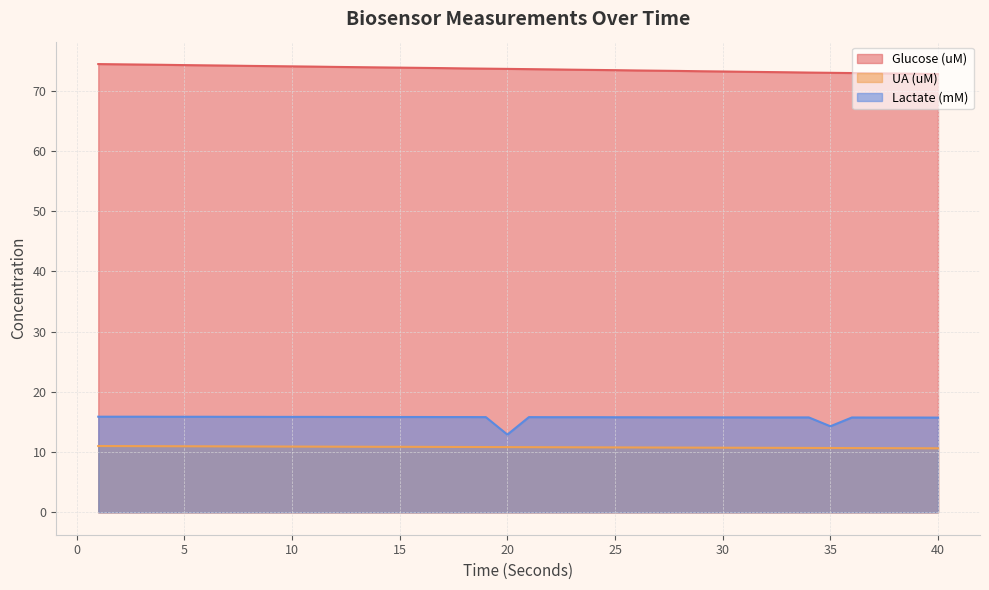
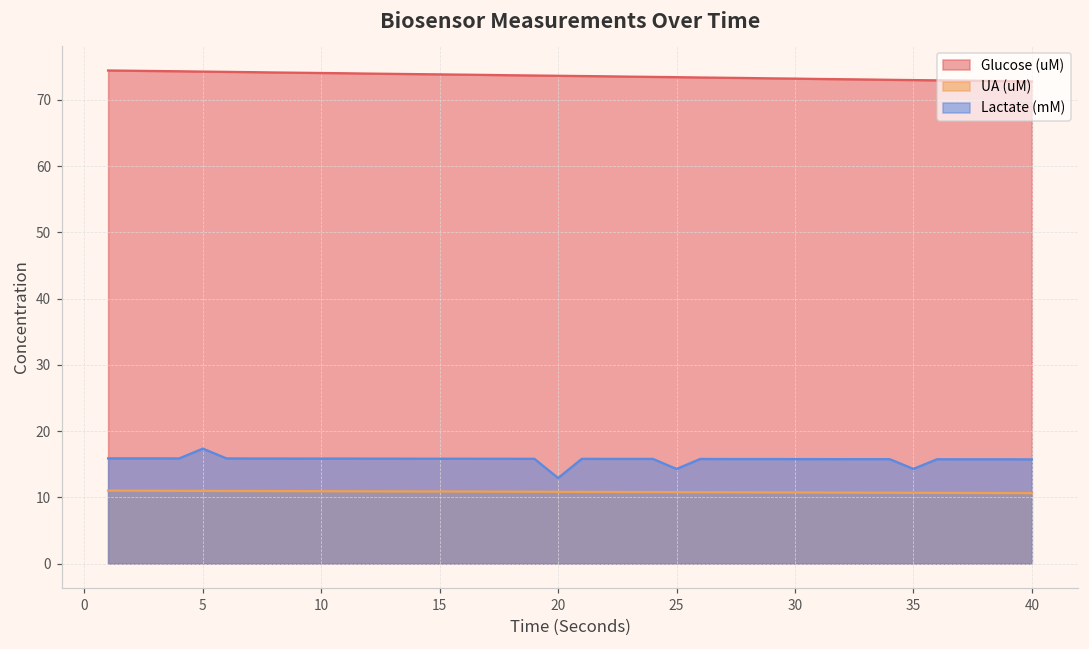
Lactate (mM), 5: 16 -> 17
Lactate (mM), 25: 16 -> 14
